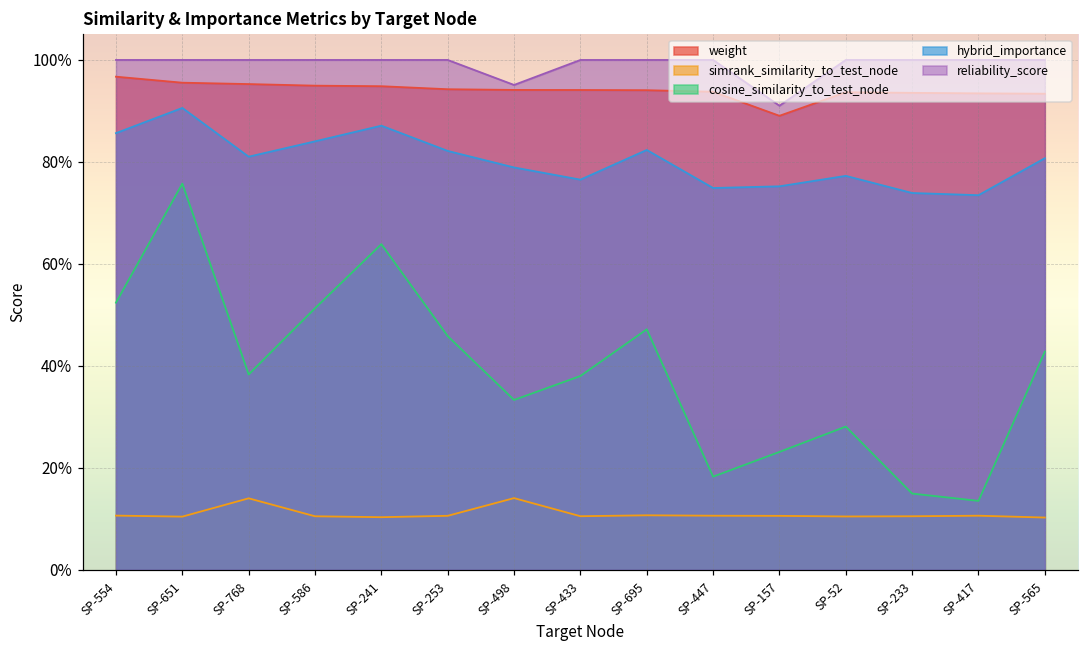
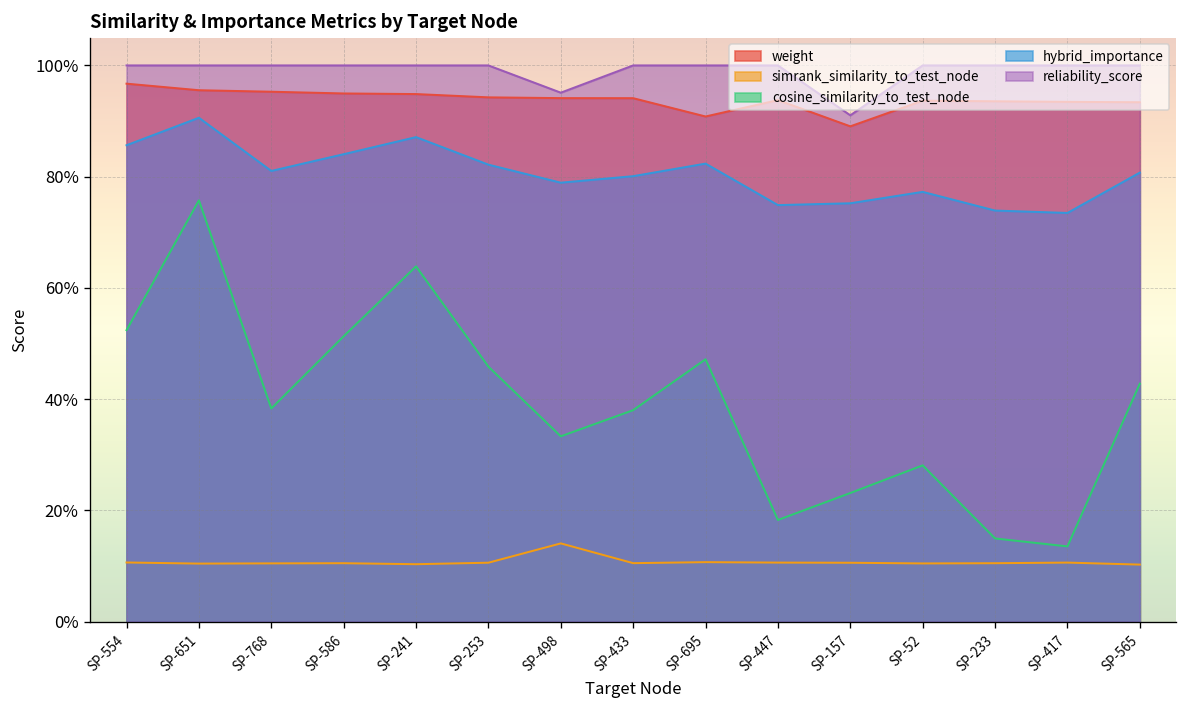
simrank_similarity_to_test_node, SP-768: 14% -> 10%
hybrid_importance, SP-433: 77% -> 80%
weight, SP-695: 94% -> 91%
